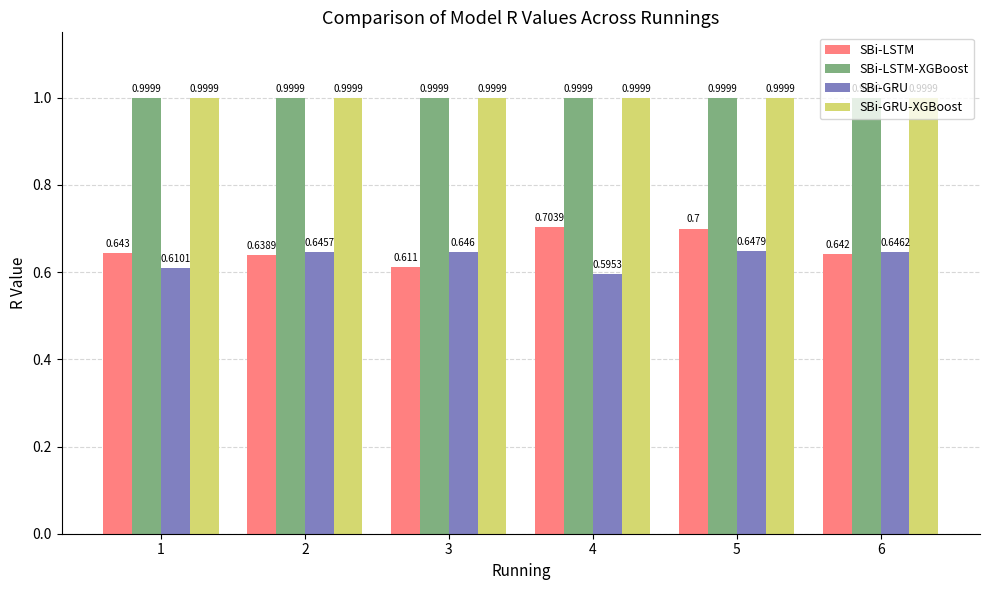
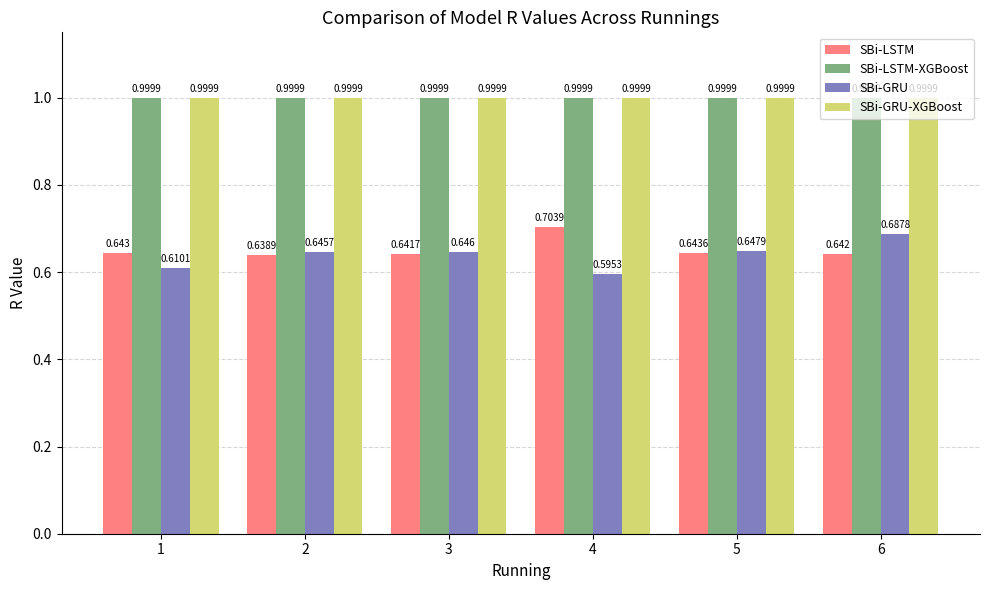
SBi-LSTM, 3: 0.611 -> 0.6417
SBi-LSTM, 5: 0.7 -> 0.6436
SBi-GRU, 6: 0.6462 -> 0.6878
